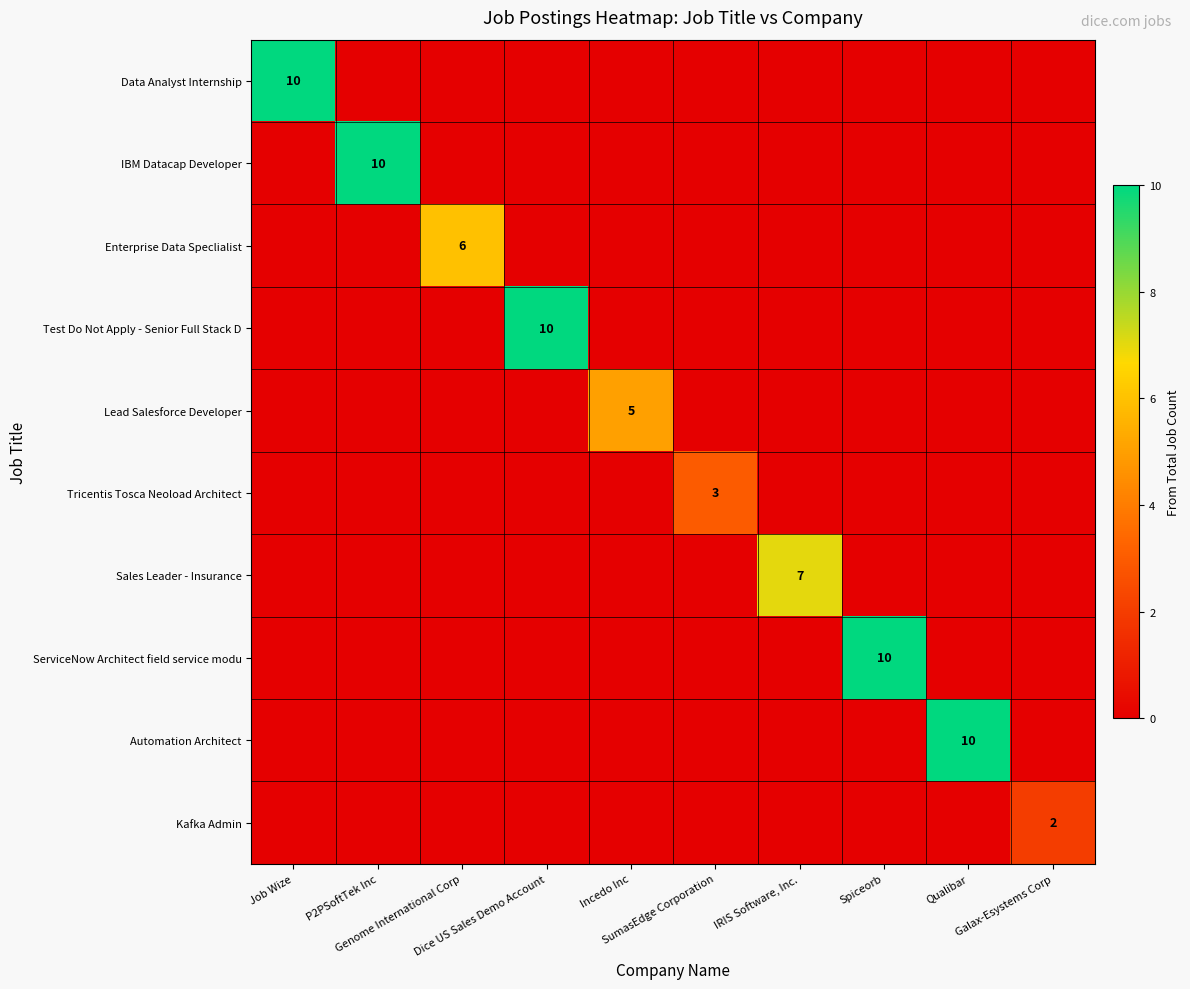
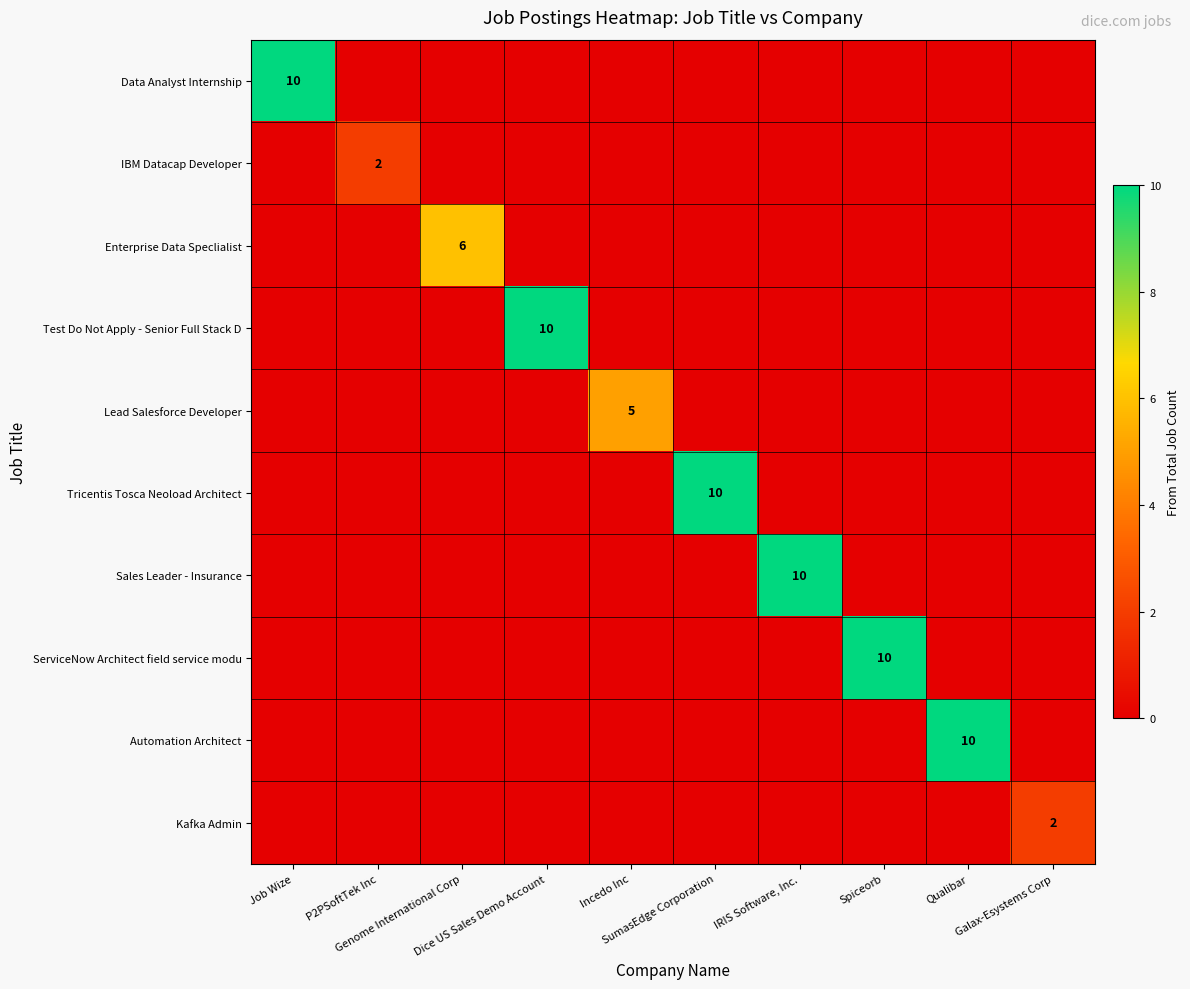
IBM Datacap Developer, P2PSoftTek Inc: 10 -> 2
Tricentis Tosca Neoload Architect, SumasEdge Corporation: 3 -> 10
Sales Leader - Insurance, IRIS Software, Inc.: 7 -> 10
